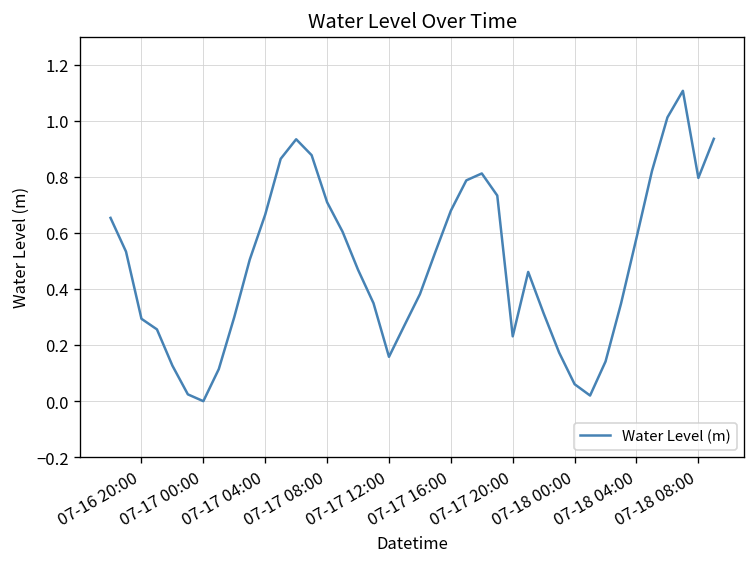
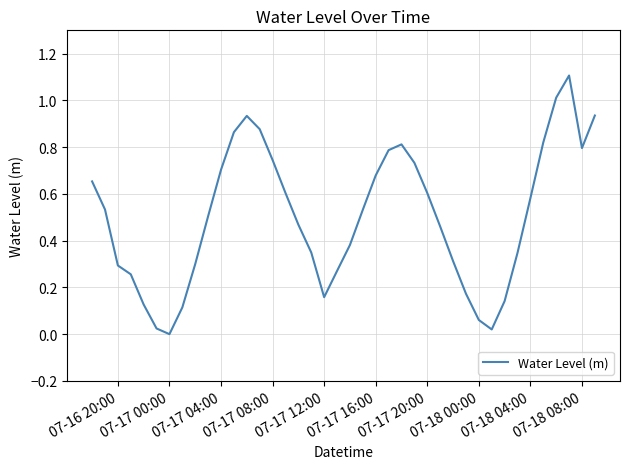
07-17 04:00: 0.67 -> 0.70
07-17 08:00: 0.71 -> 0.75
07-17 20:00: 0.23 -> 0.60
